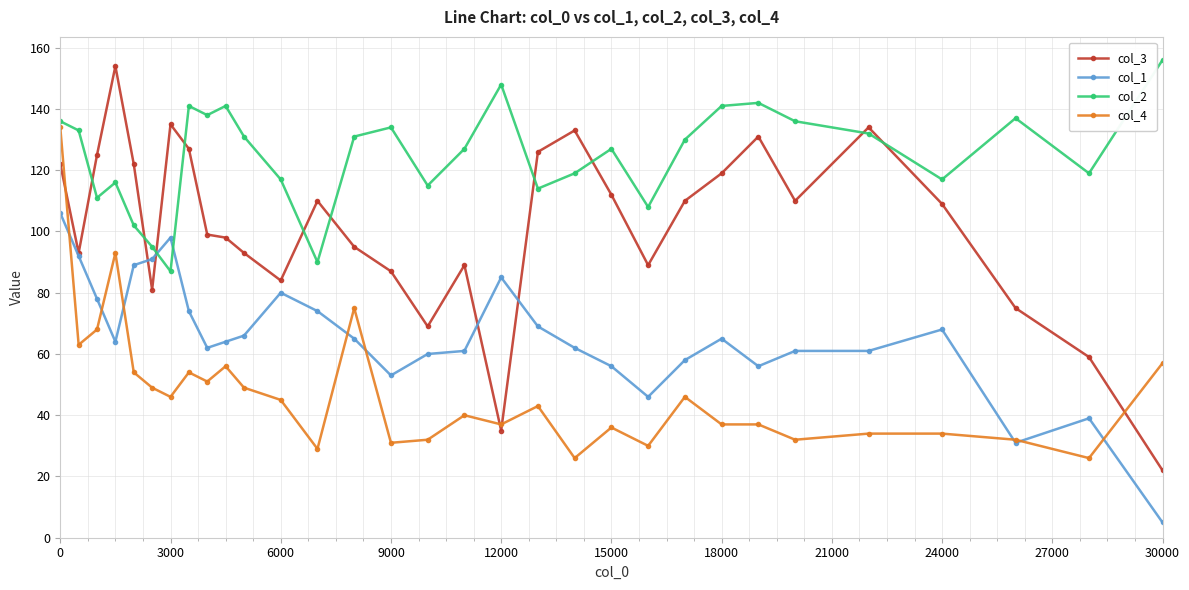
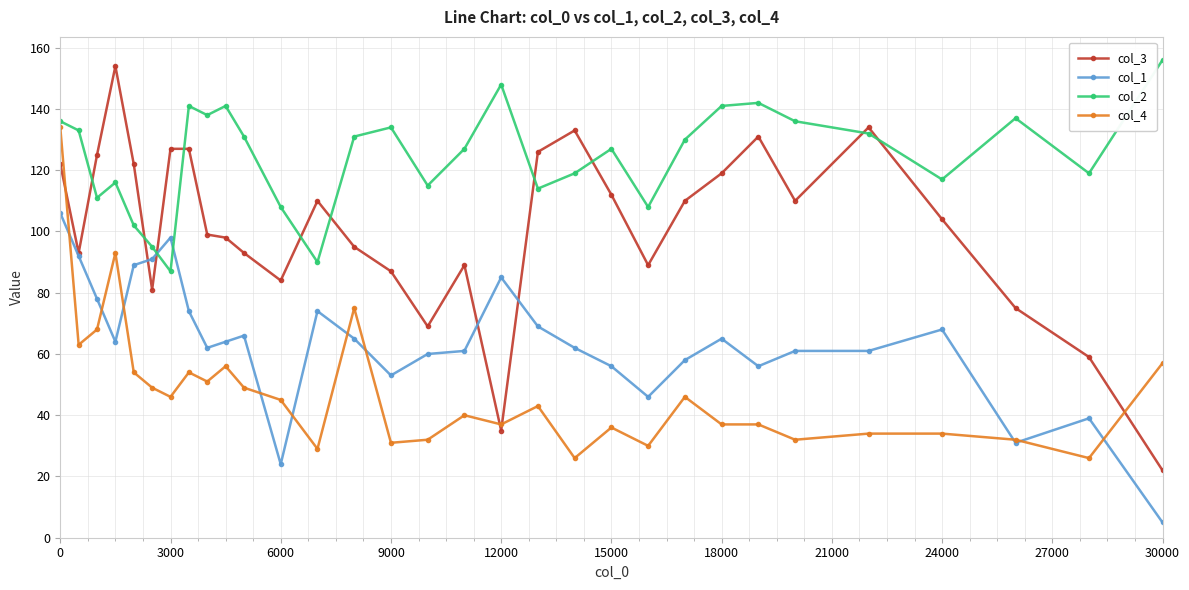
col_3, 3000: 135 -> 127
col_1, 6000: 80 -> 24
col_2, 6000: 117 -> 108
col_3, 24000: 109 -> 104
